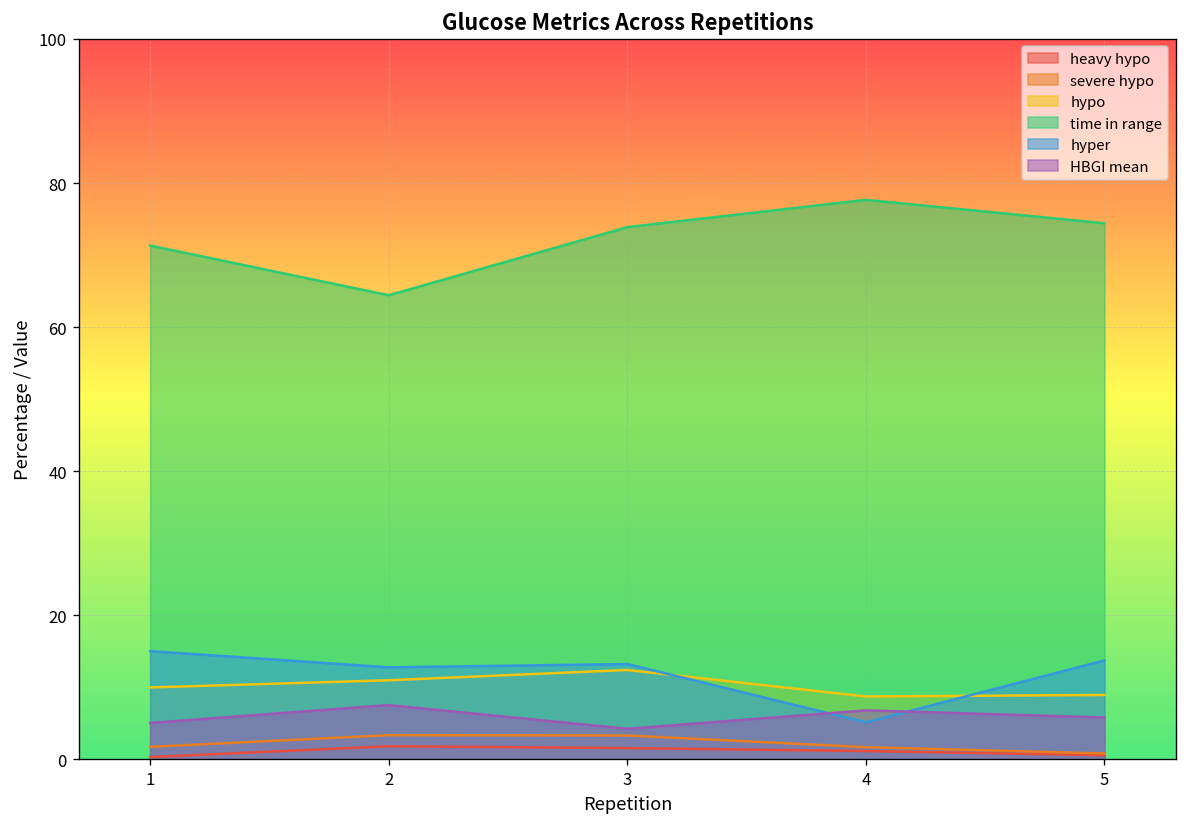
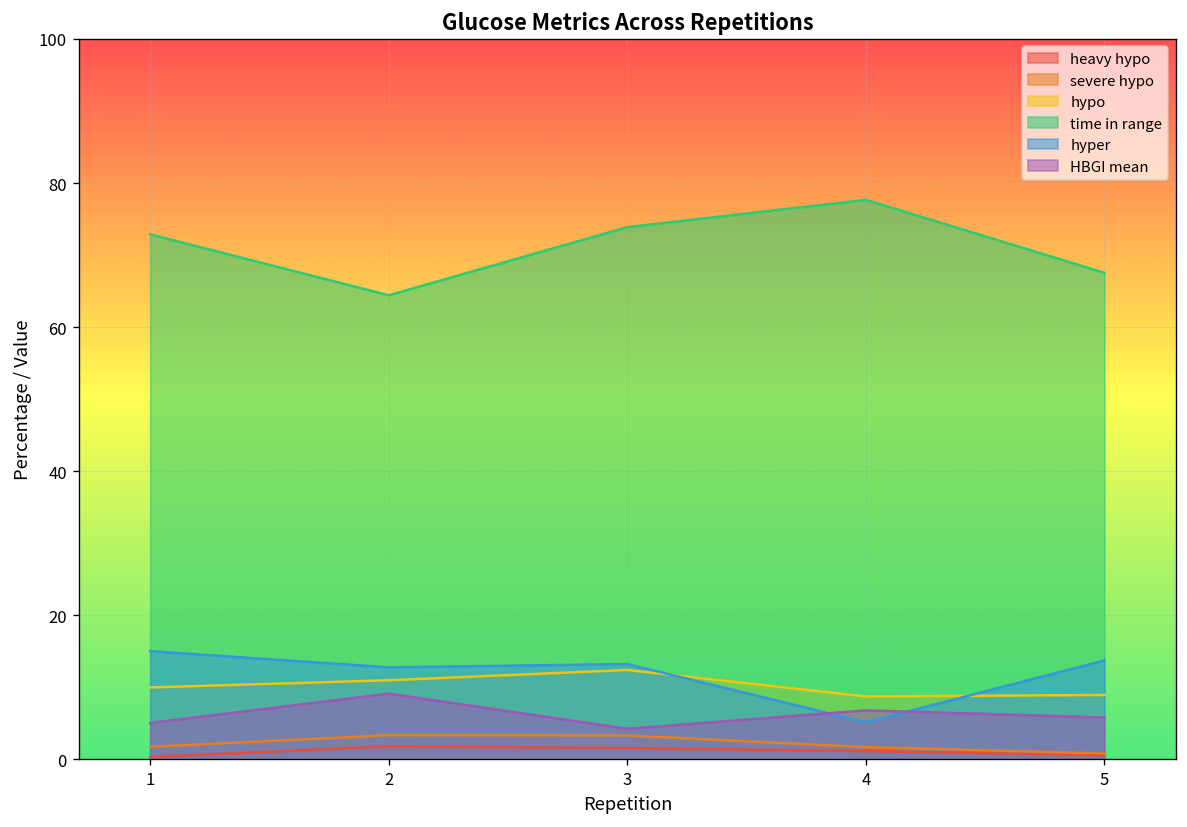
time in range, 1: 71 -> 73
HBGI mean, 2: 8 -> 9
time in range, 5: 74 -> 68
